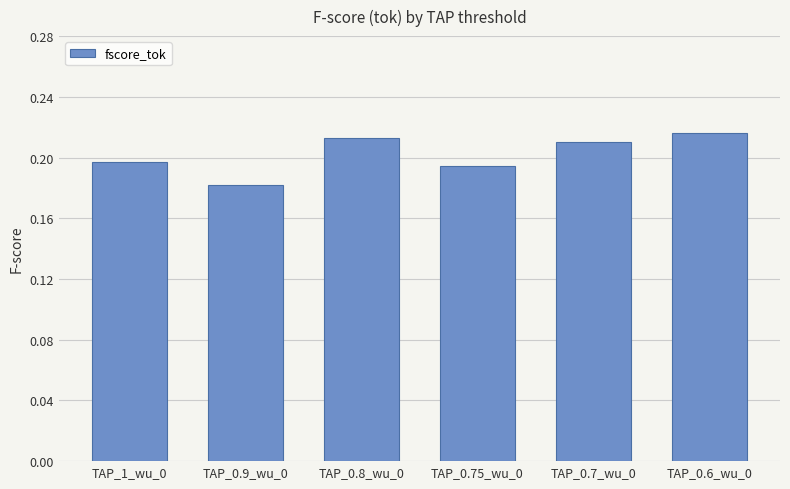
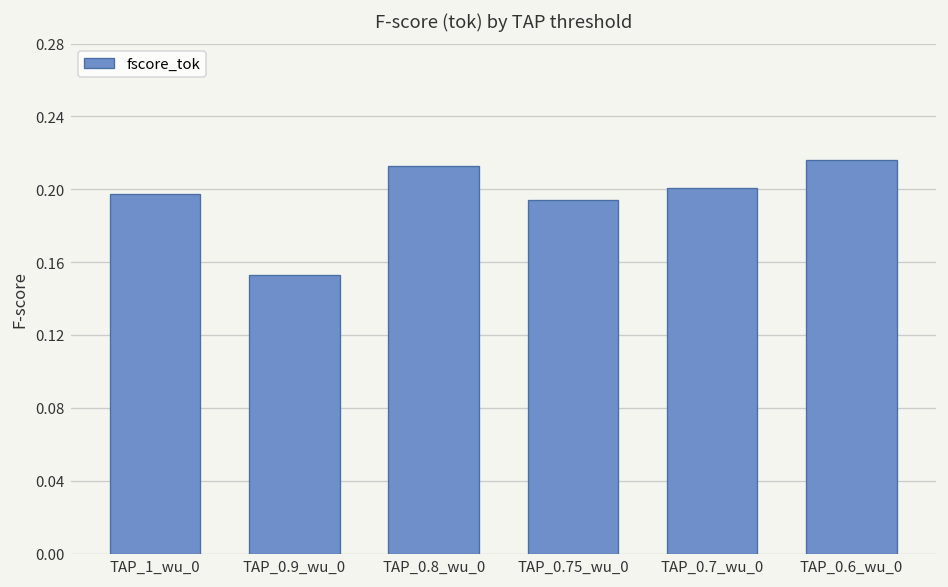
TAP_0.9_wu_0: 0.182 -> 0.153
TAP_0.7_wu_0: 0.210 -> 0.201
